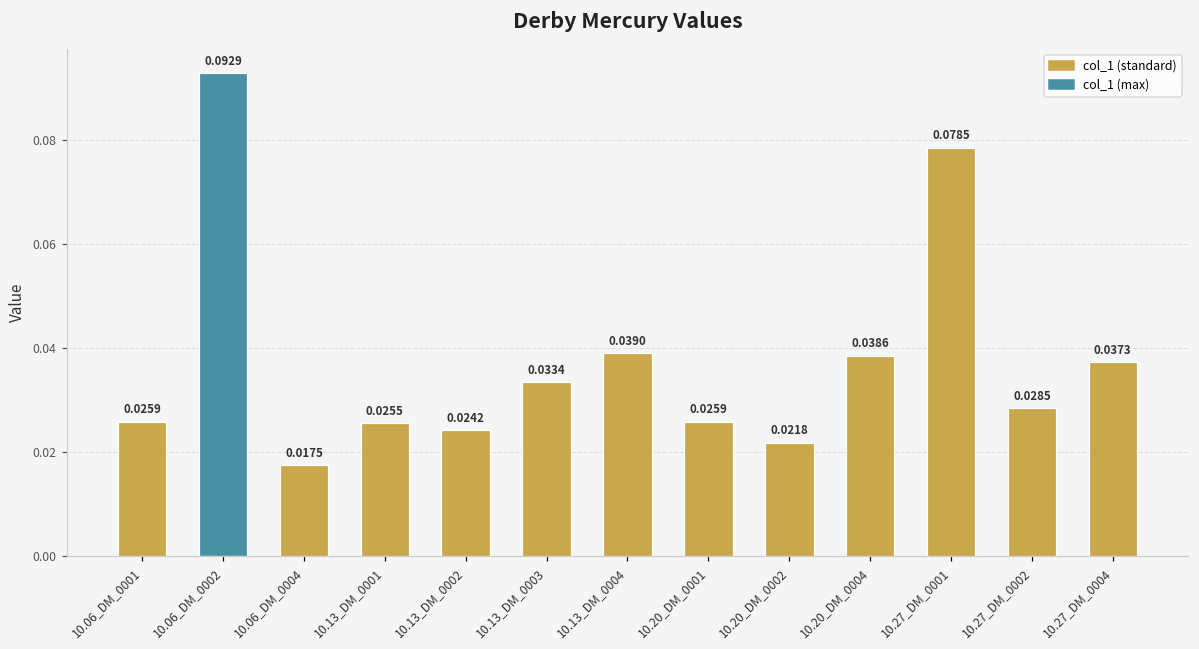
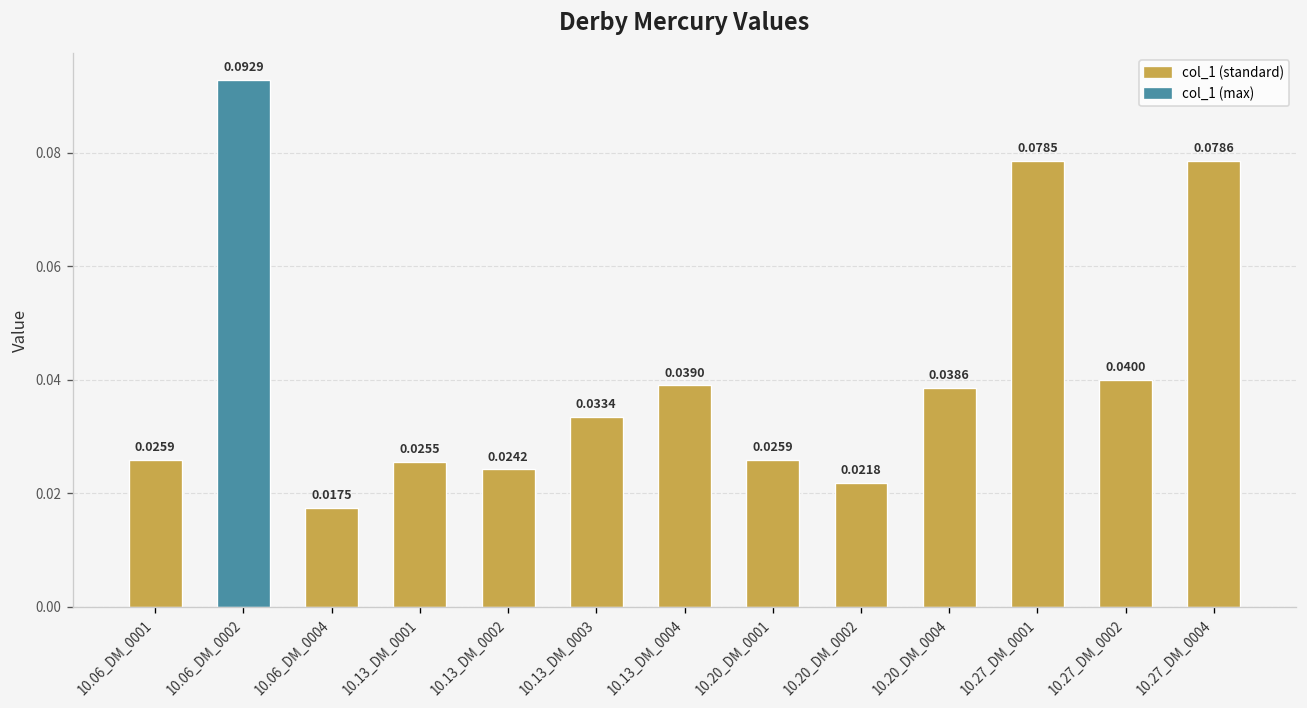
10.27_DM_0002: 0.0285 -> 0.0400
10.27_DM_0004: 0.0373 -> 0.0786
